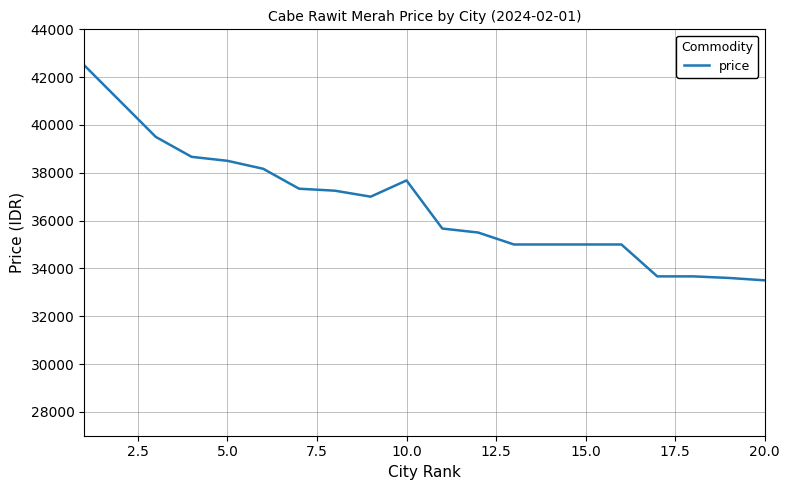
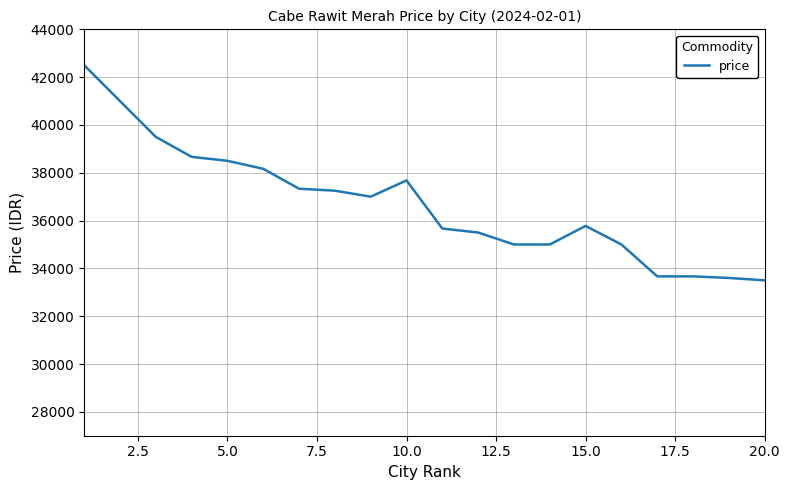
15.0: 35000 -> 35800
